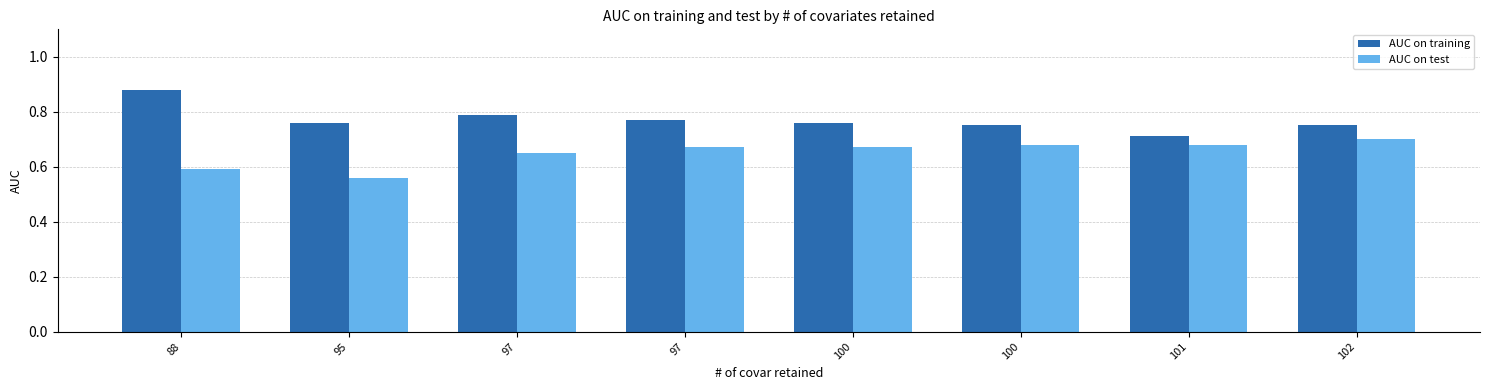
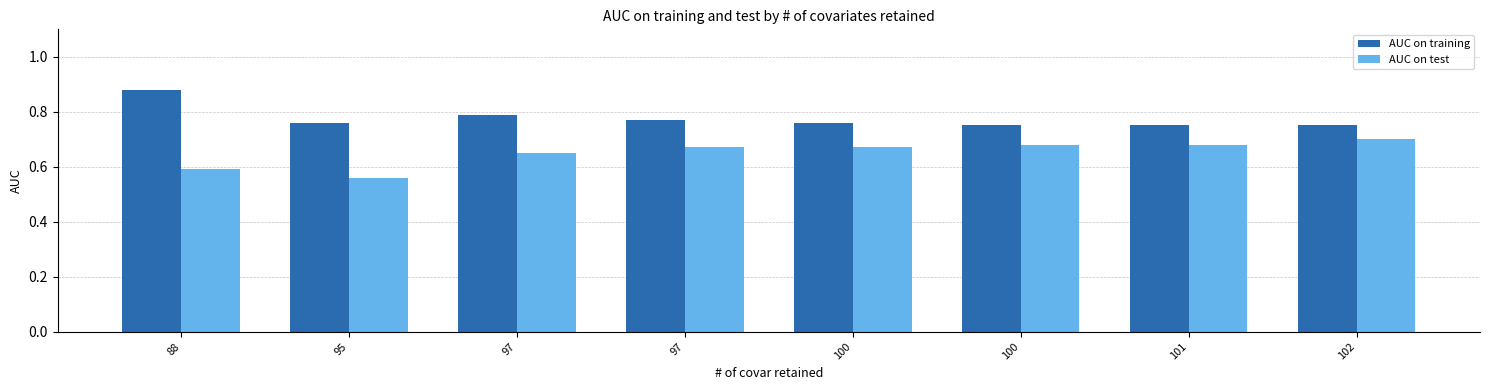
AUC on training, 101: 0.71 -> 0.75
